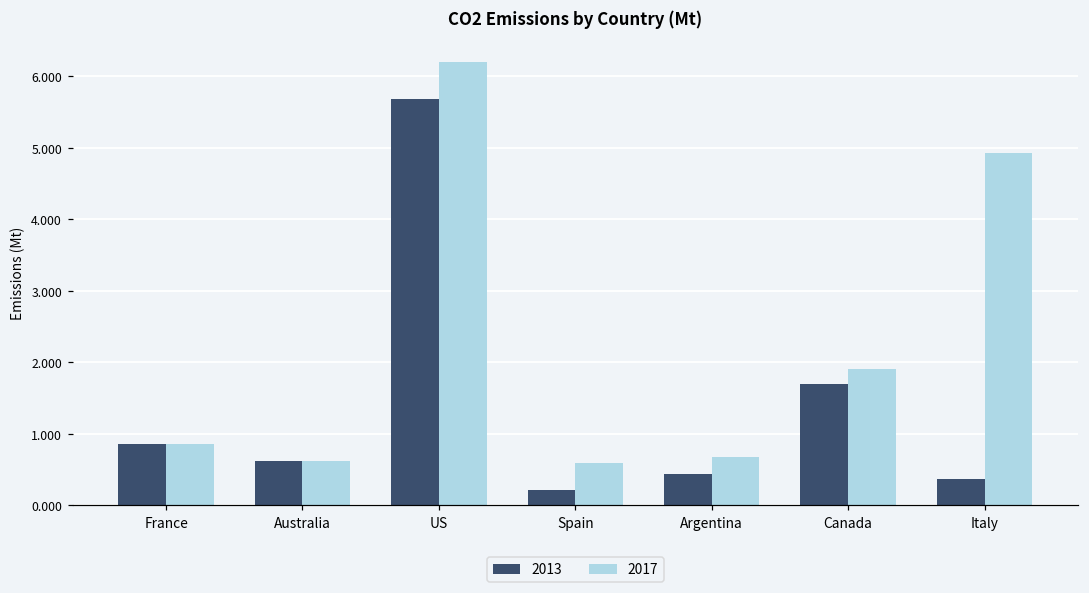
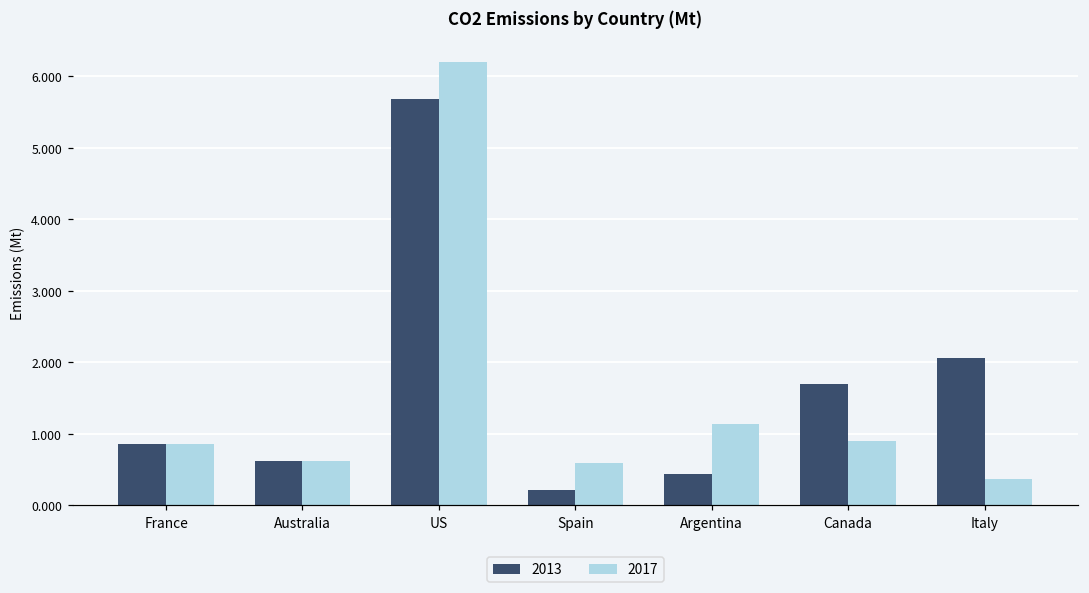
2017, Argentina: 0.7 -> 1.1
2017, Canada: 1.9 -> 0.9
2013, Italy: 0.4 -> 2.1
2017, Italy: 4.9 -> 0.4
